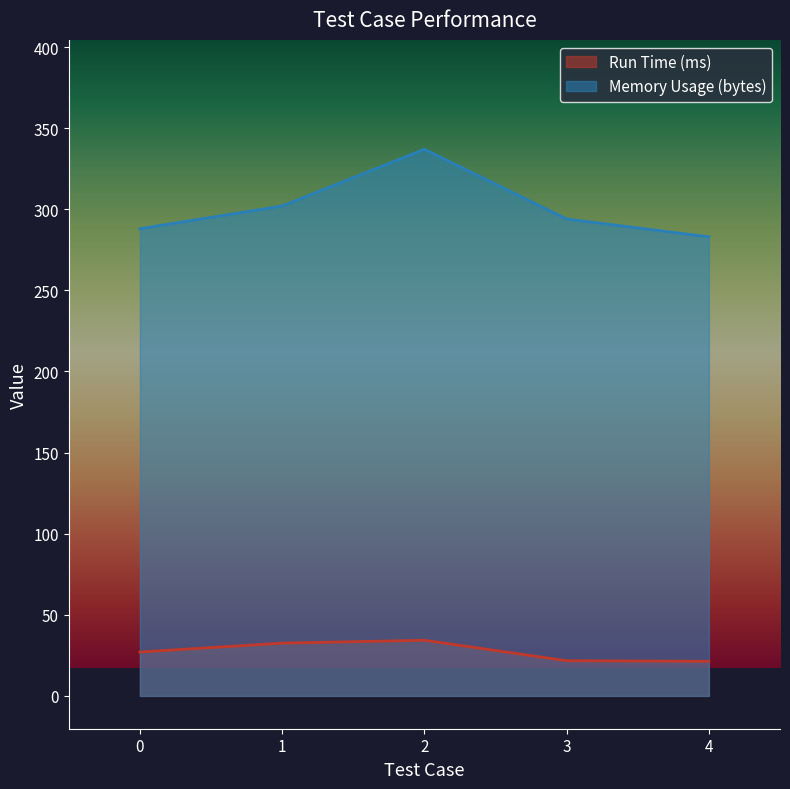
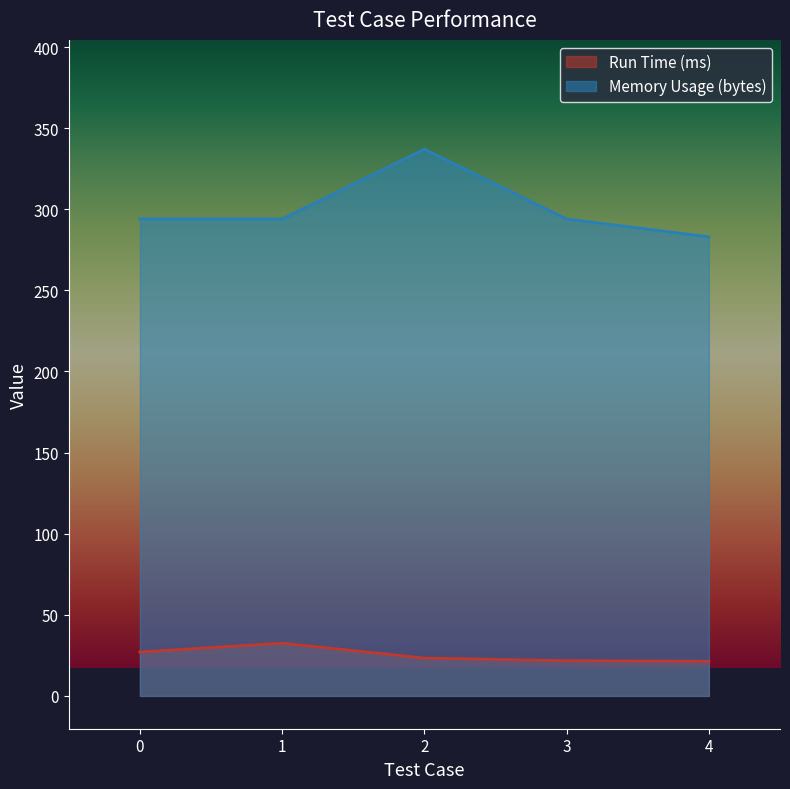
Memory Usage (bytes), 0: 288 -> 294
Memory Usage (bytes), 1: 302 -> 294
Run Time (ms), 2: 34 -> 23
